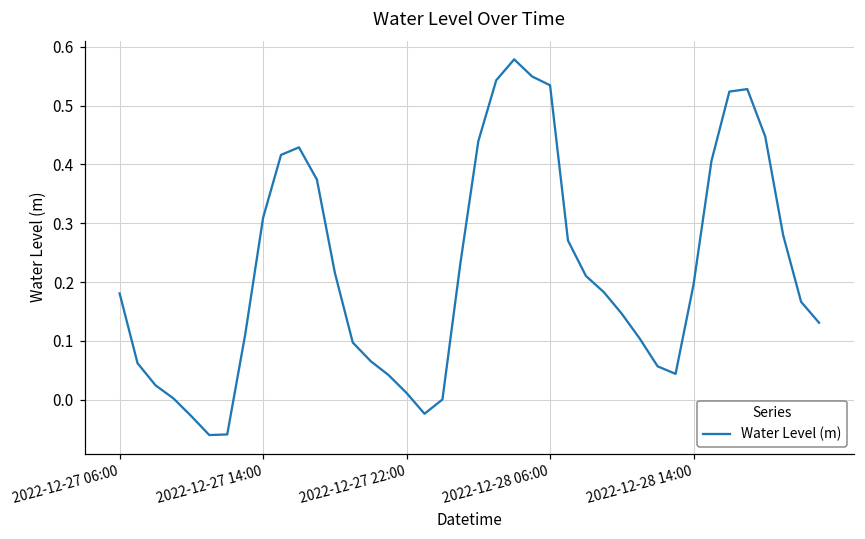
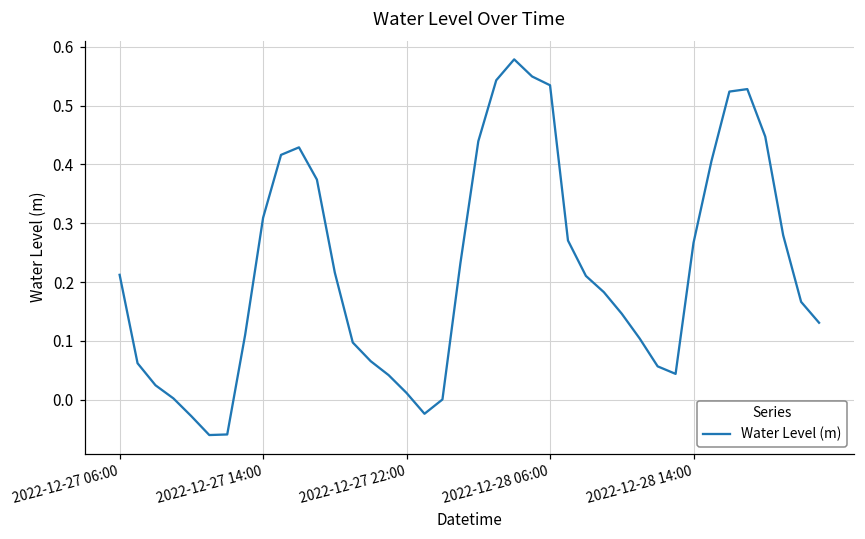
2022-12-27 06:00: 0.18 -> 0.21
2022-12-28 14:00: 0.20 -> 0.27
